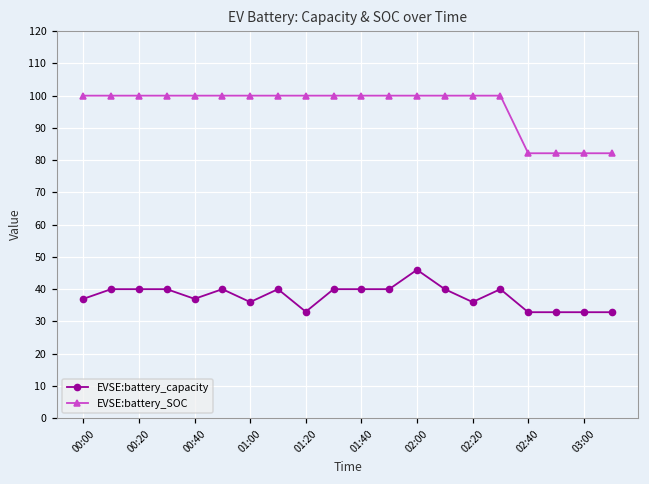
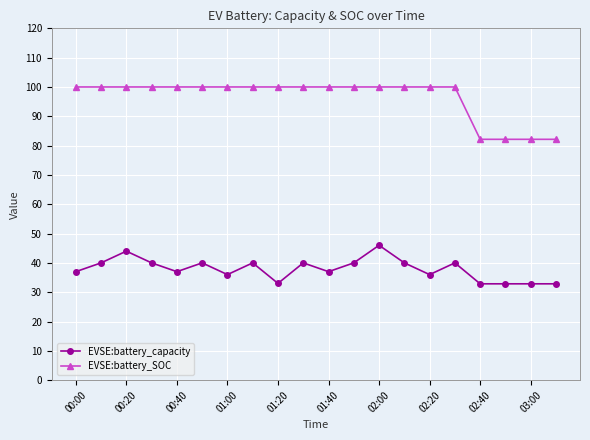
EVSE:battery_capacity, 00:20: 40 -> 44
EVSE:battery_capacity, 01:40: 40 -> 37
